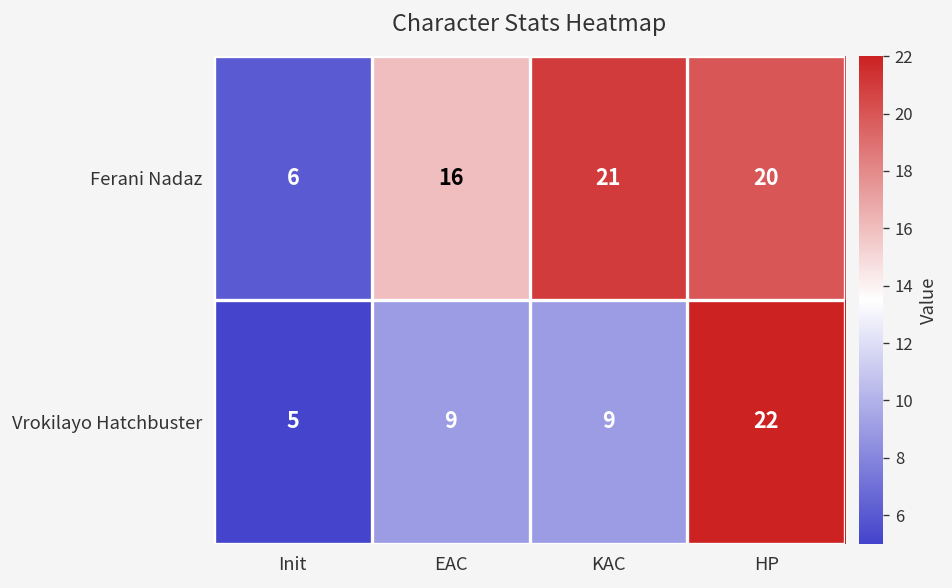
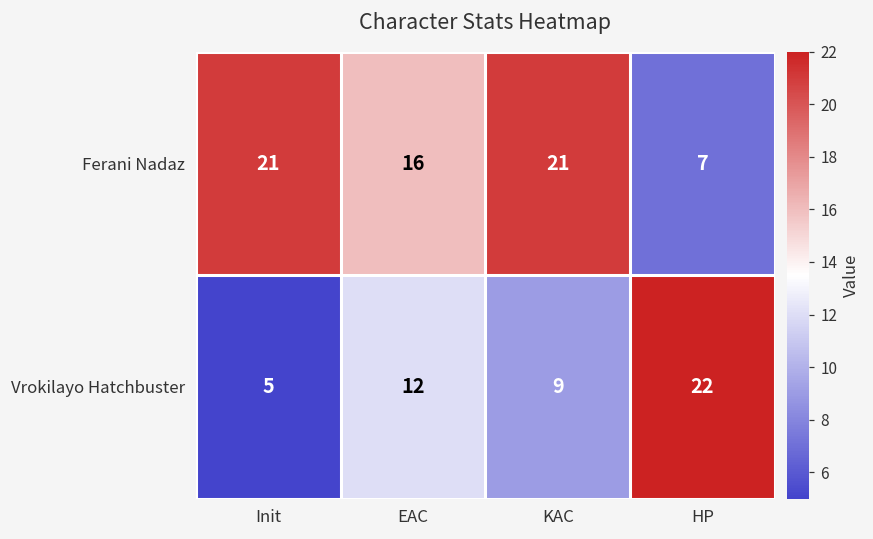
Ferani Nadaz, Init: 6 -> 21
Ferani Nadaz, HP: 20 -> 7
Vrokilayo Hatchbuster, EAC: 9 -> 12
